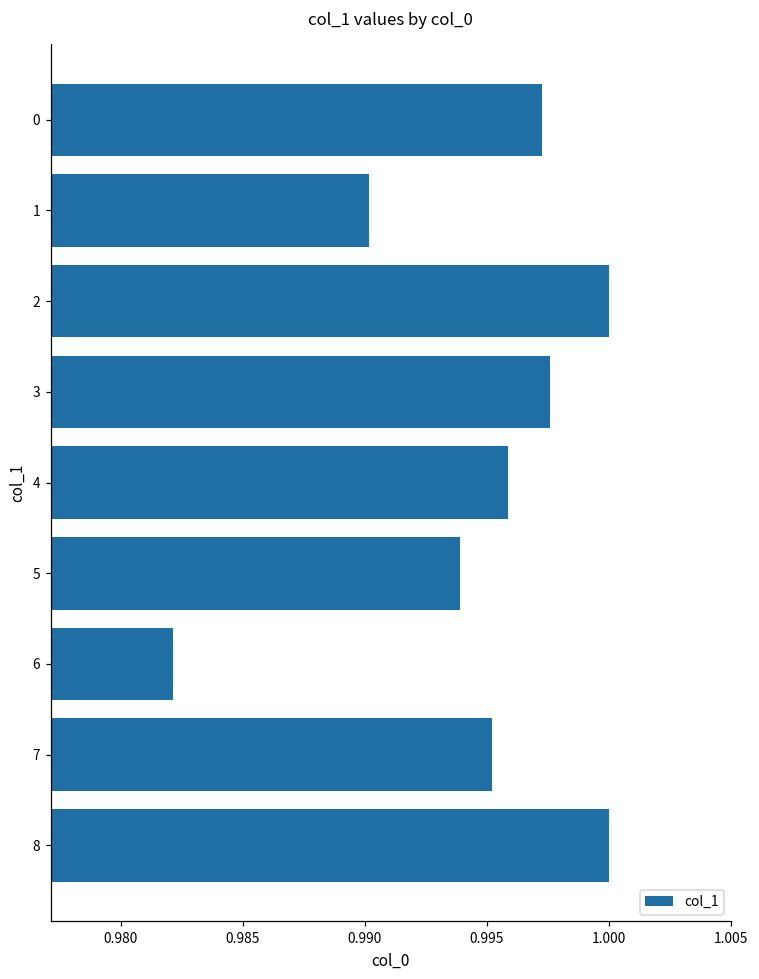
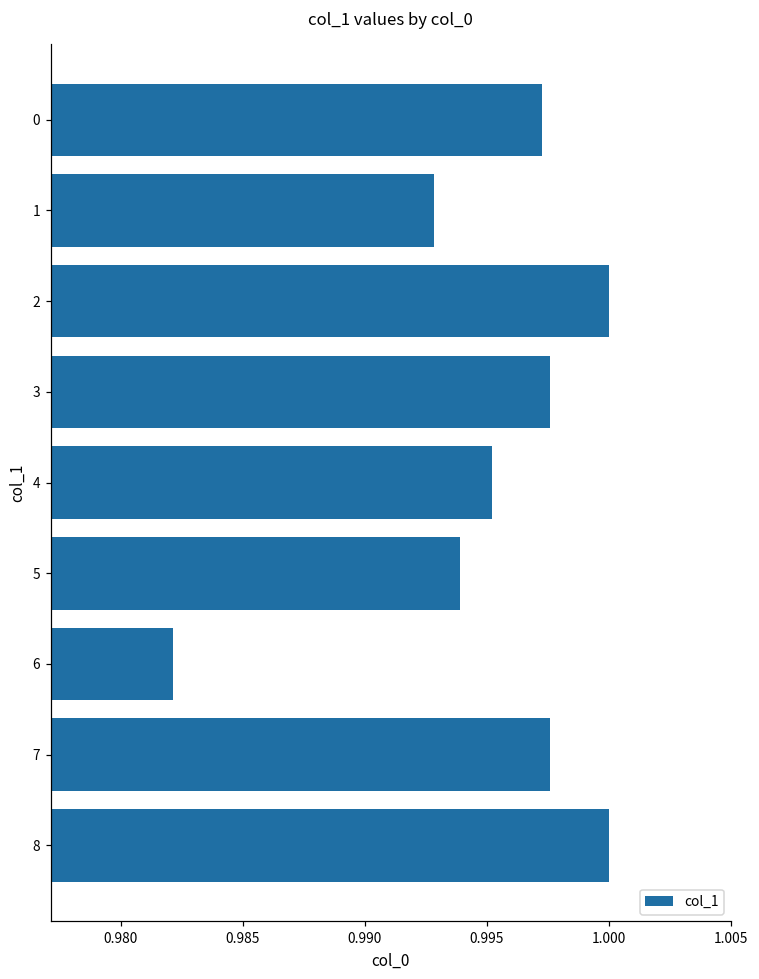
1: 0.9902 -> 0.9928
4: 0.9958 -> 0.9952
7: 0.9952 -> 0.9976
